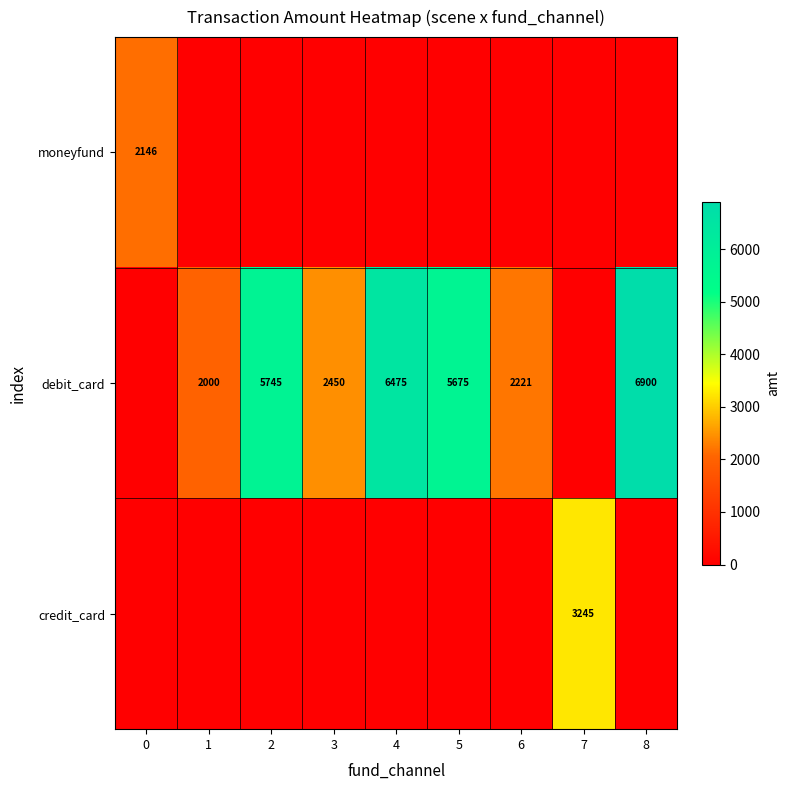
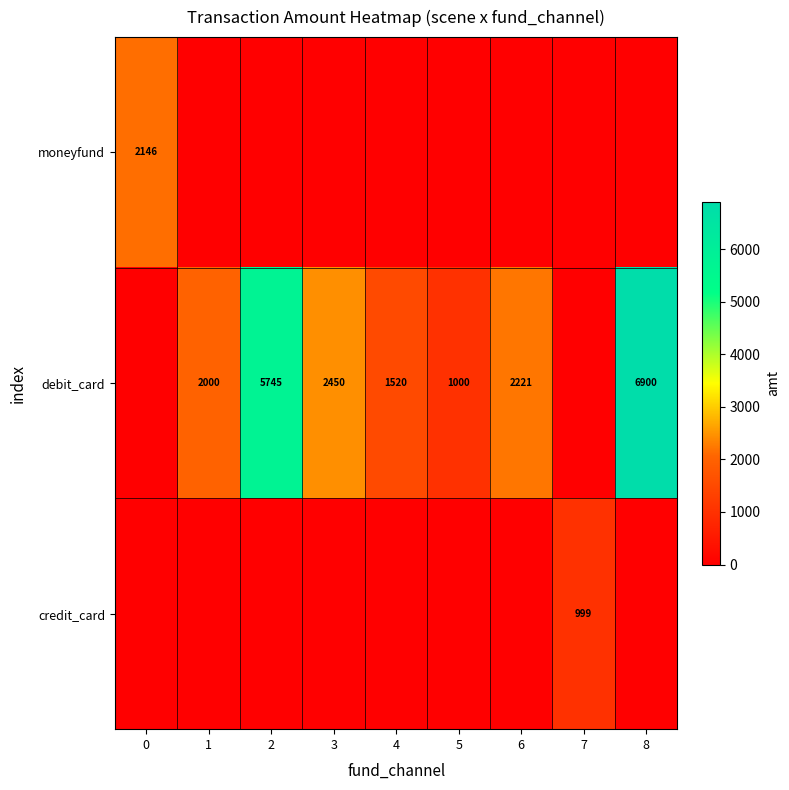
debit_card, 4: 6475 -> 1520
debit_card, 5: 5675 -> 1000
credit_card, 7: 3245 -> 999
